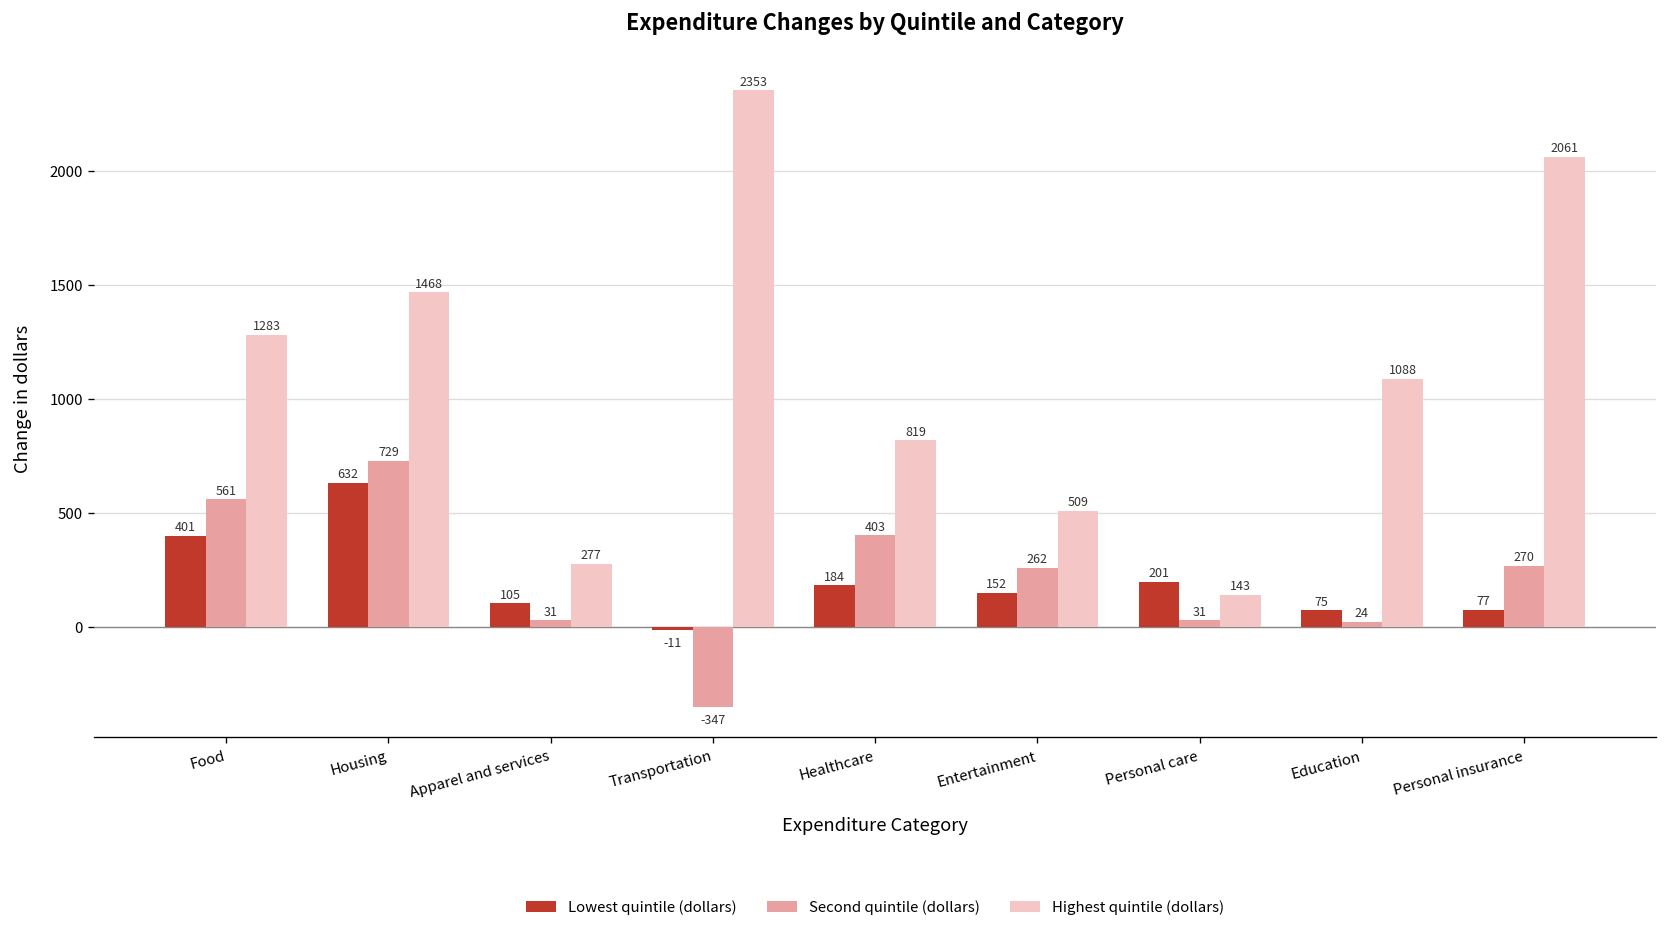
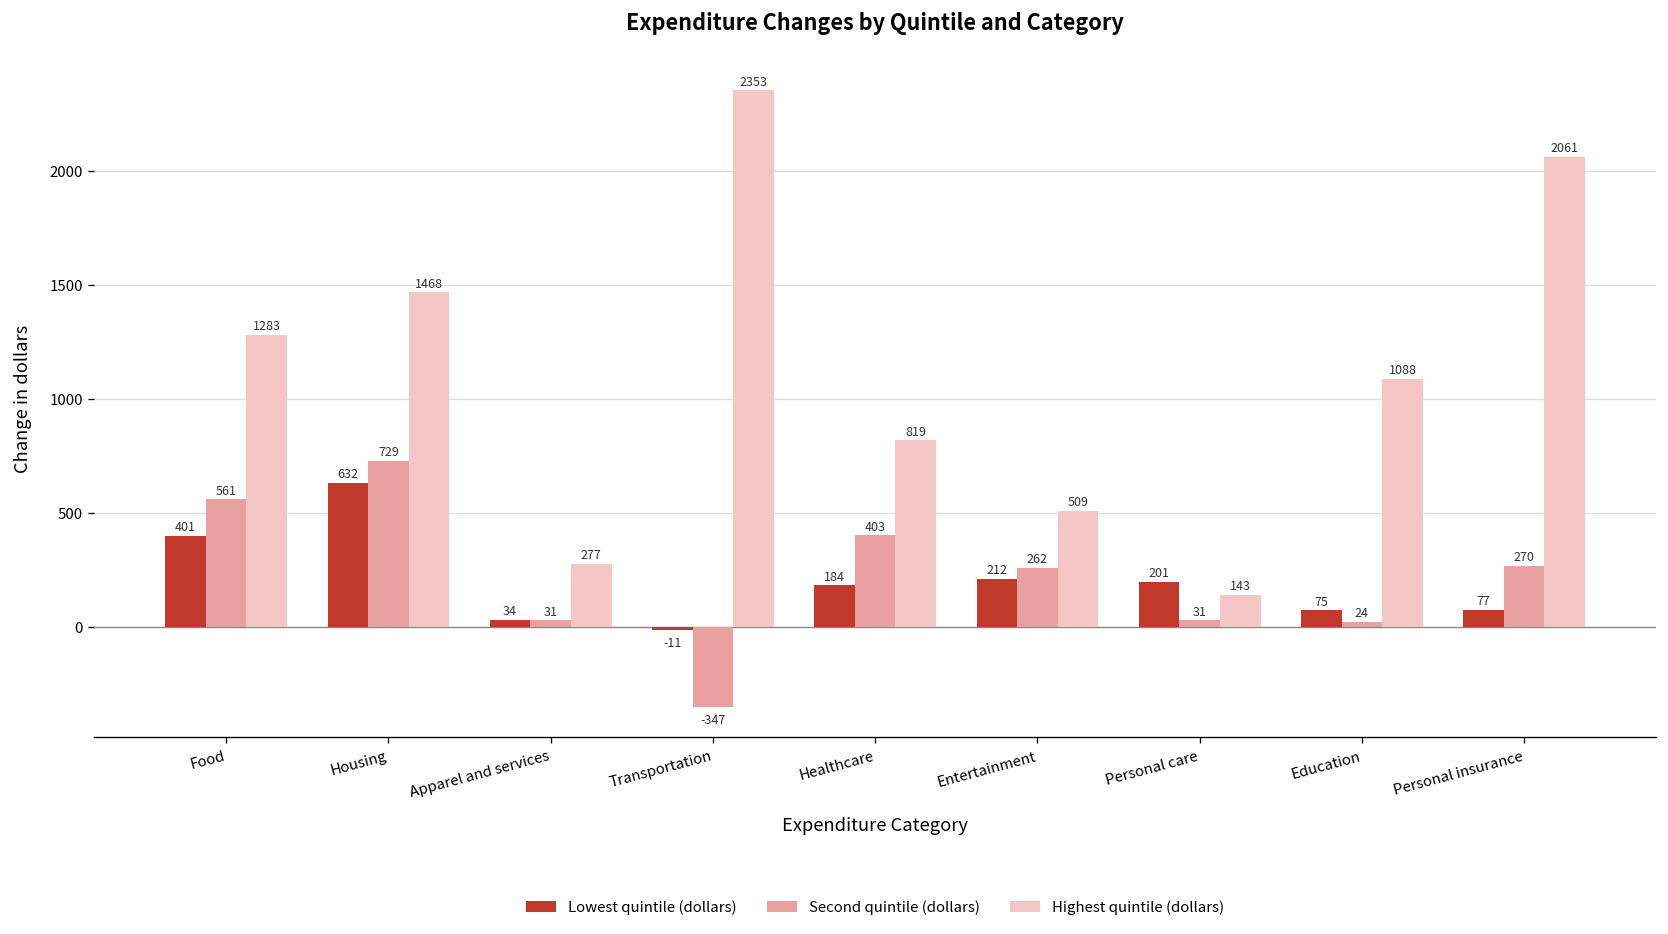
Lowest quintile (dollars), Apparel and services: 105 -> 34
Lowest quintile (dollars), Entertainment: 152 -> 212
